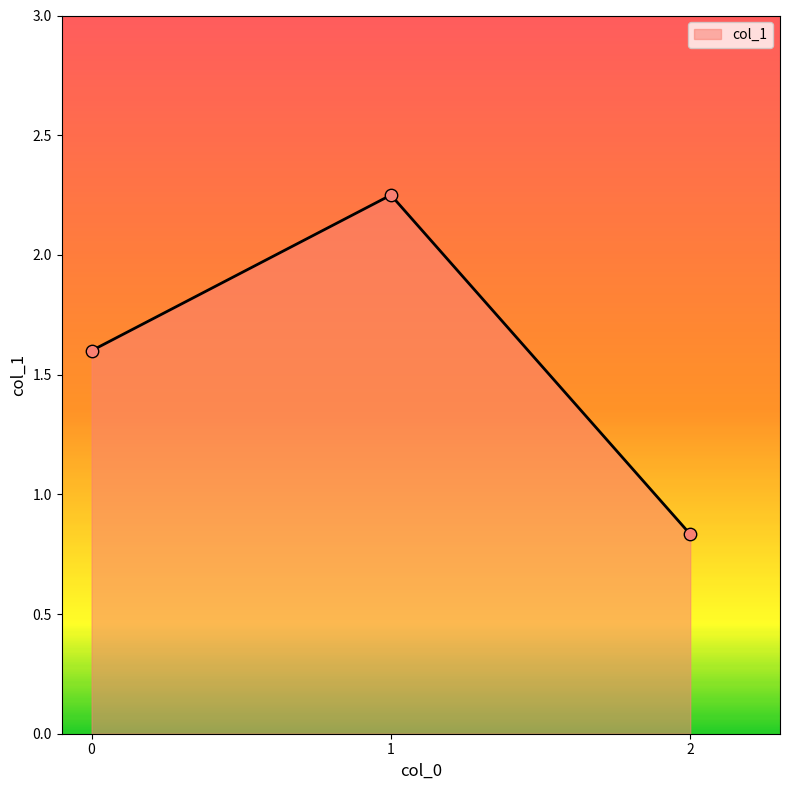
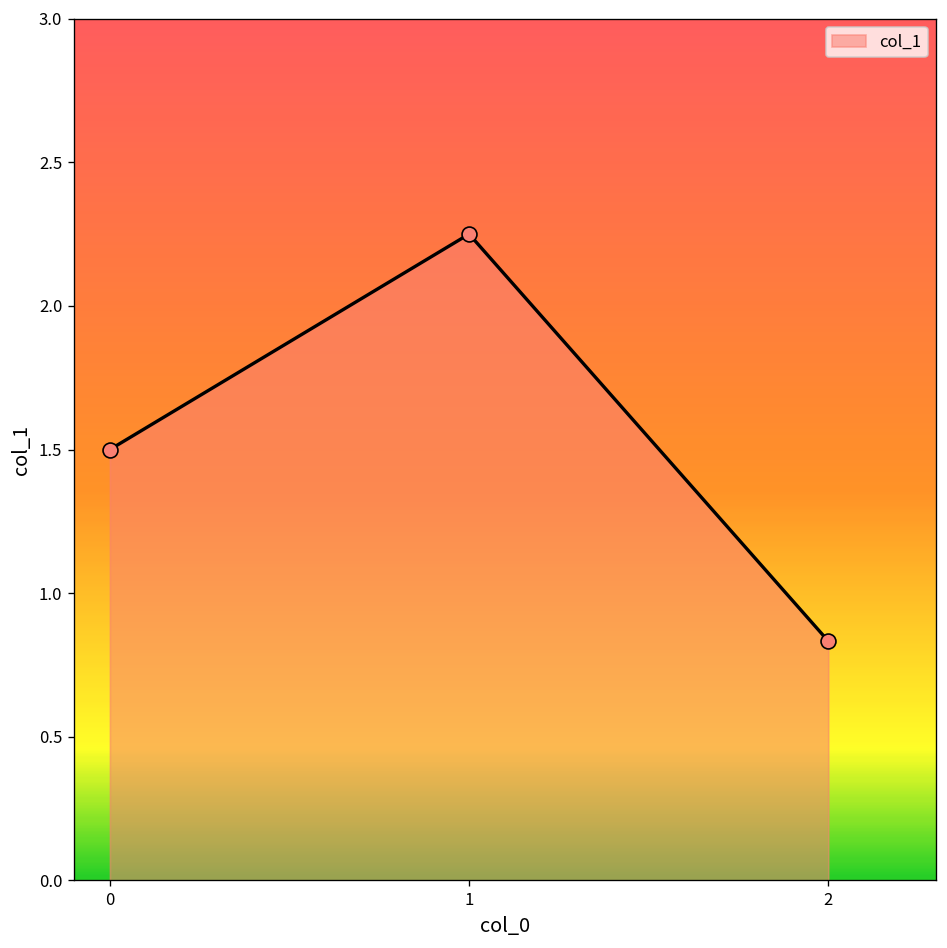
0: 1.6 -> 1.5
